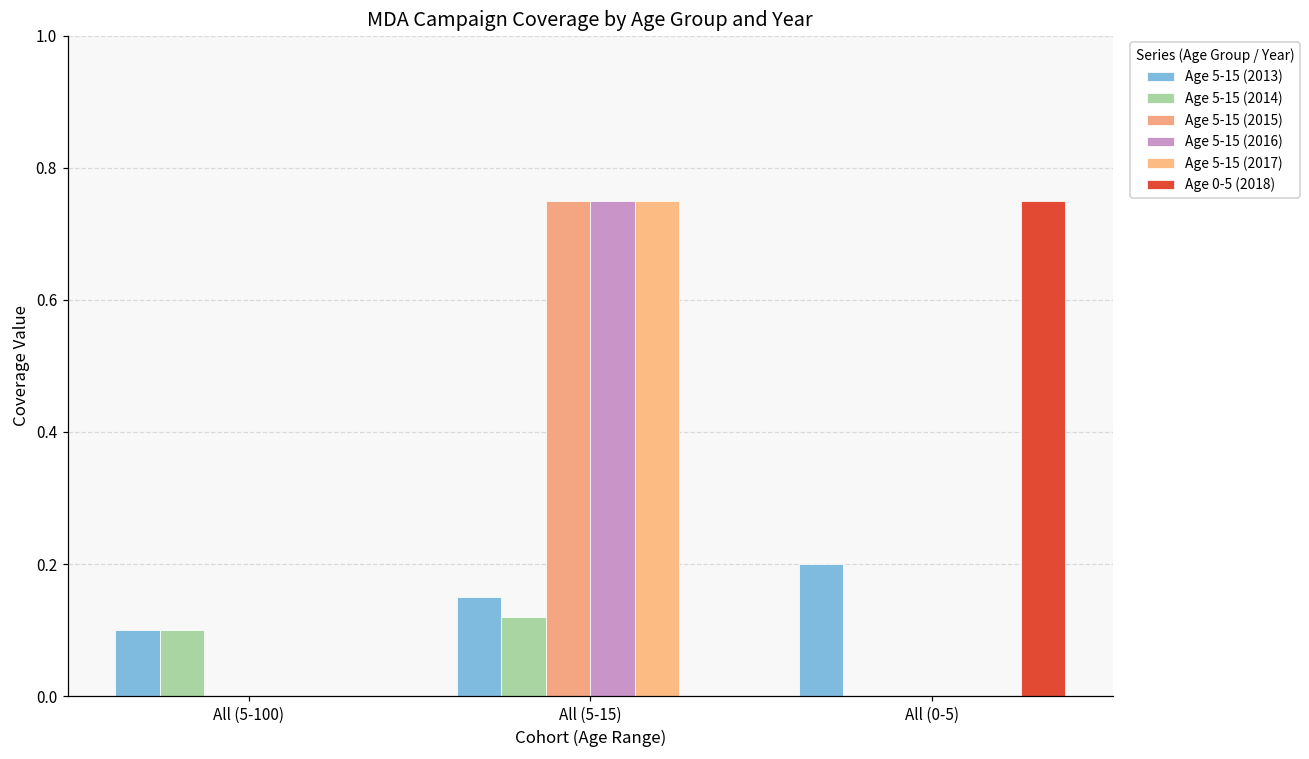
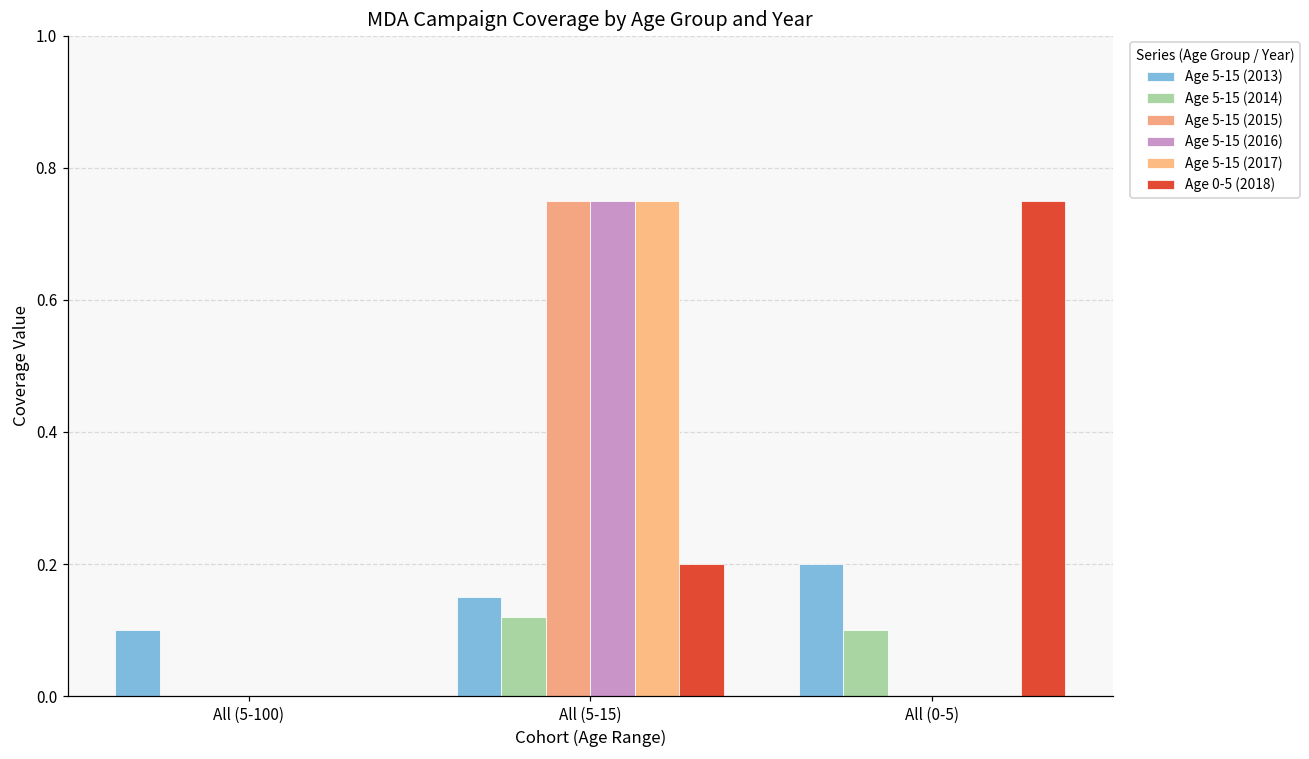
Age 5-15 (2014), All (5-100): 0.1 -> 0.0
Age 0-5 (2018), All (5-15): 0.0 -> 0.2
Age 5-15 (2014), All (0-5): 0.0 -> 0.1
